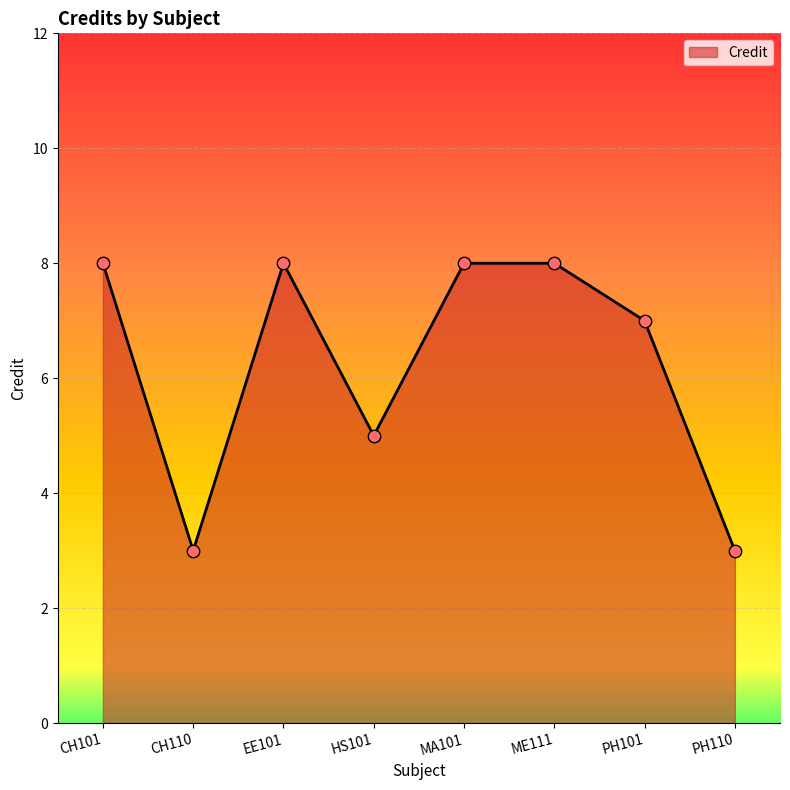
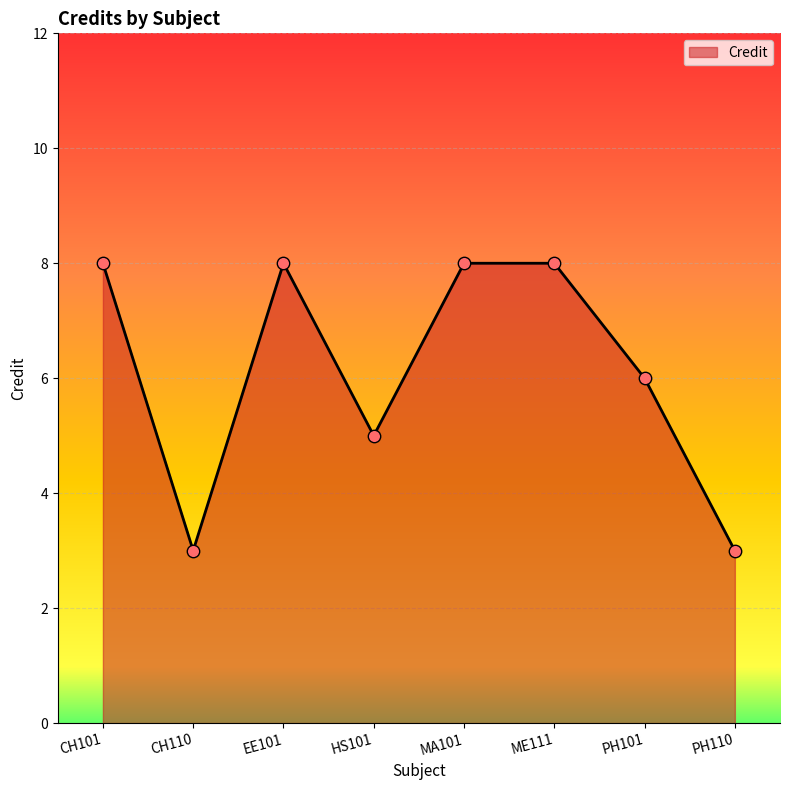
PH101: 7 -> 6
